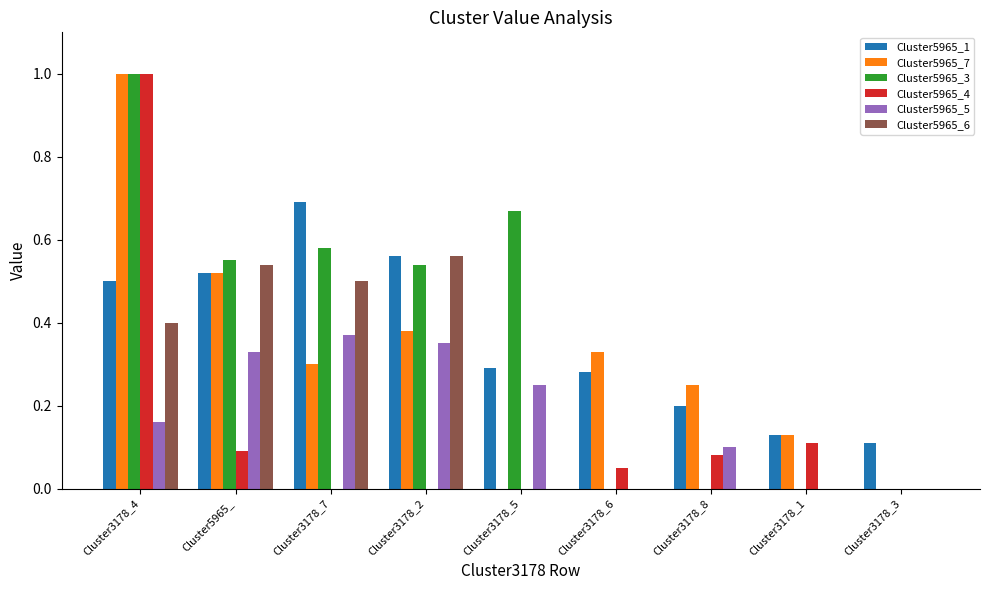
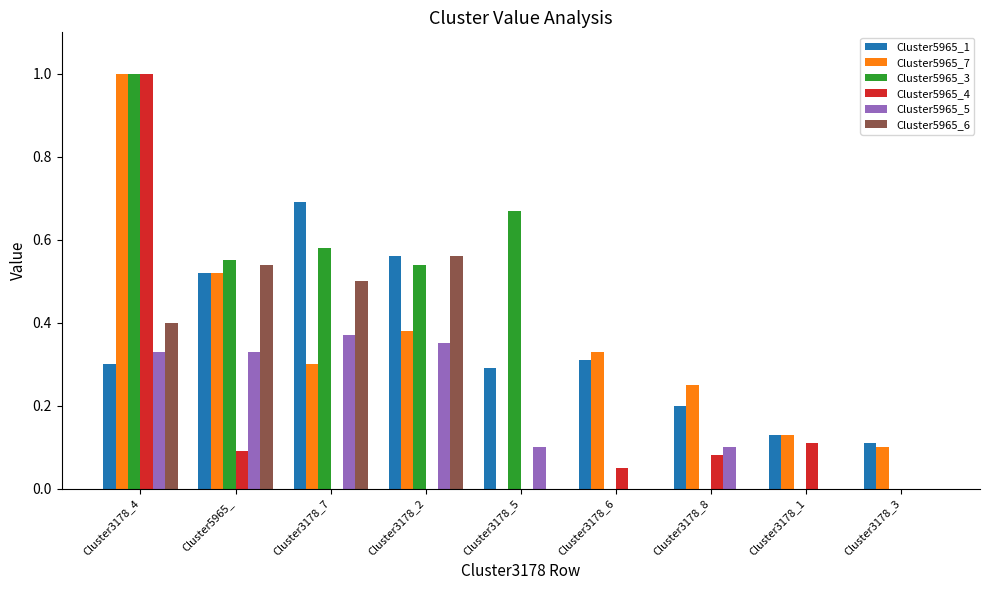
Cluster5965_1, Cluster3178_4: 0.5 -> 0.3
Cluster5965_5, Cluster3178_4: 0.16 -> 0.33
Cluster5965_5, Cluster3178_5: 0.25 -> 0.10
Cluster5965_1, Cluster3178_6: 0.28 -> 0.31
Cluster5965_7, Cluster3178_3: 0.0 -> 0.1
